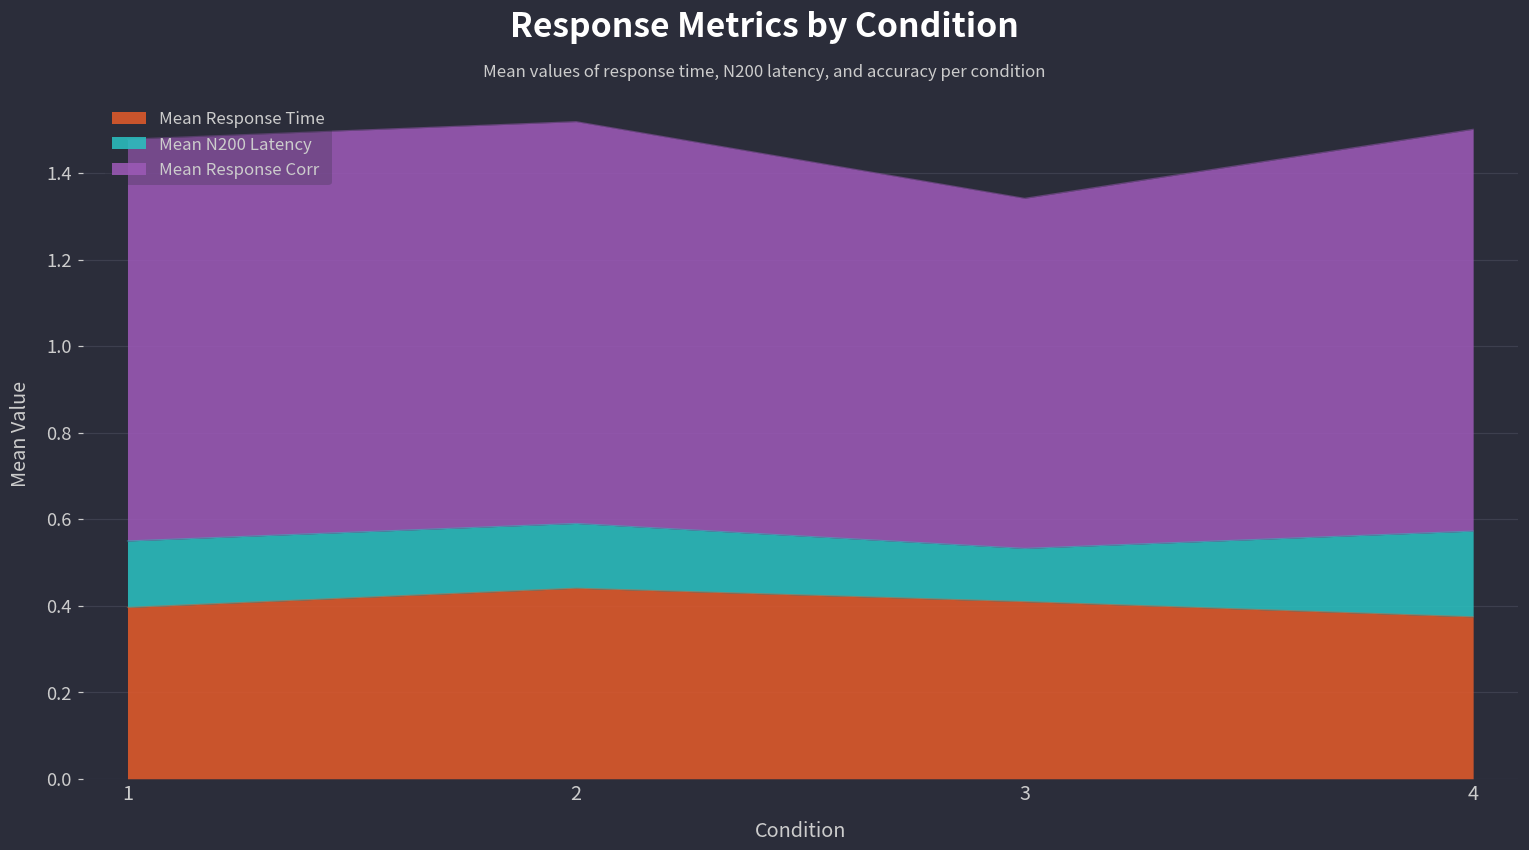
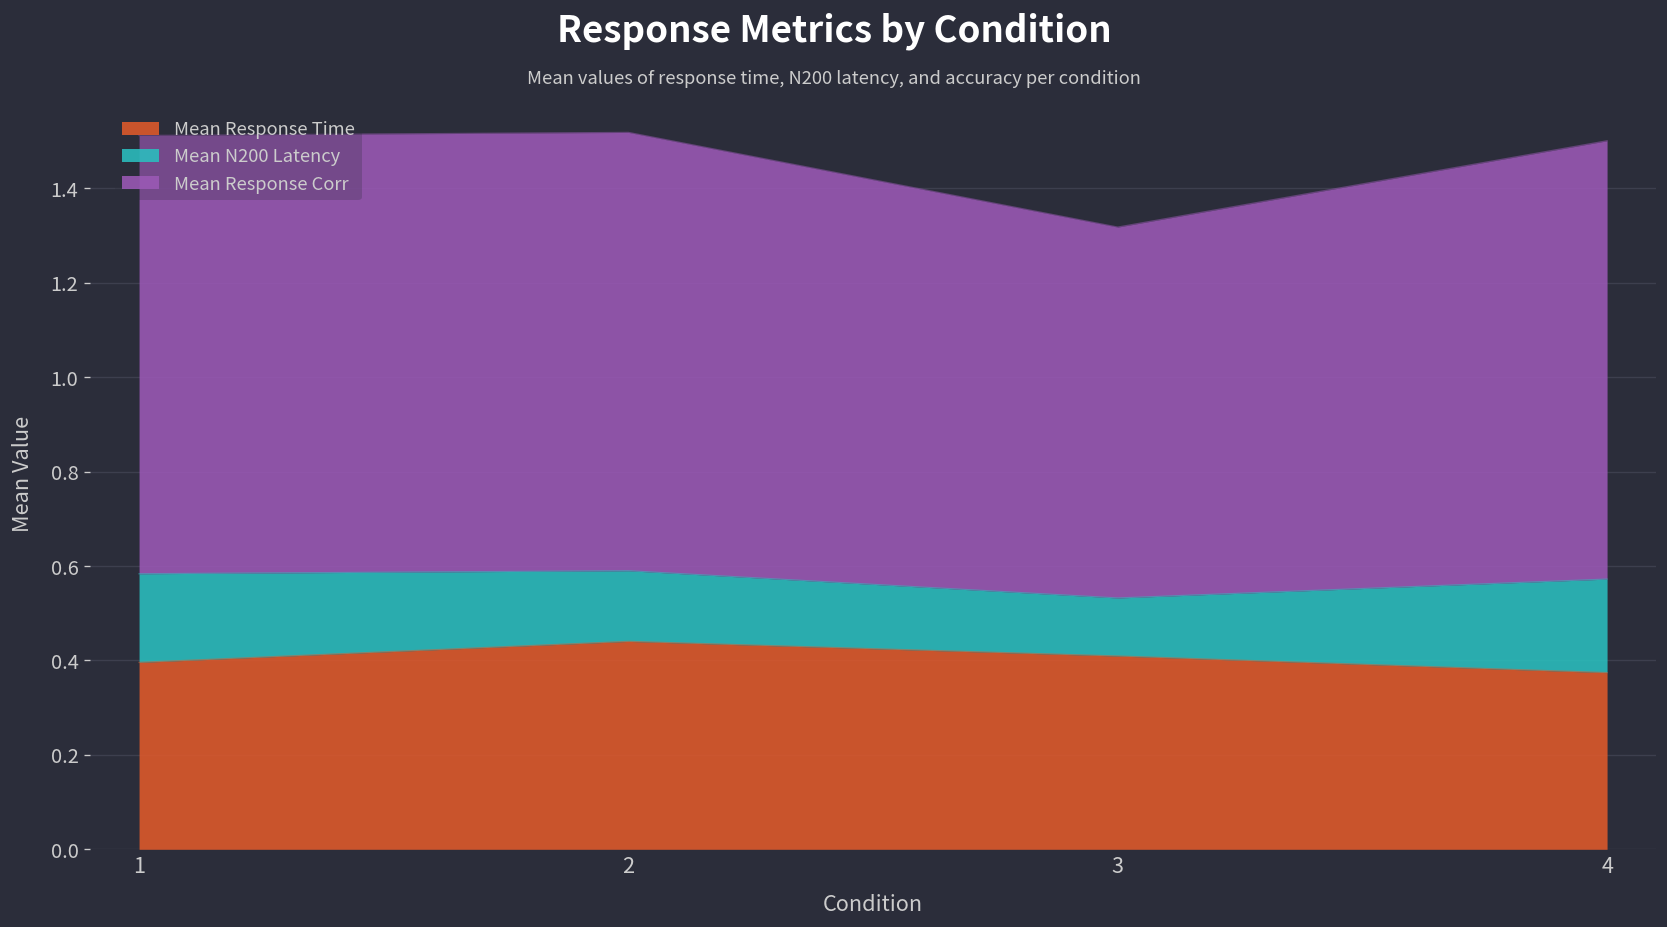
Mean N200 Latency, 1: 0.15 -> 0.19
Mean Response Corr, 3: 0.81 -> 0.79
